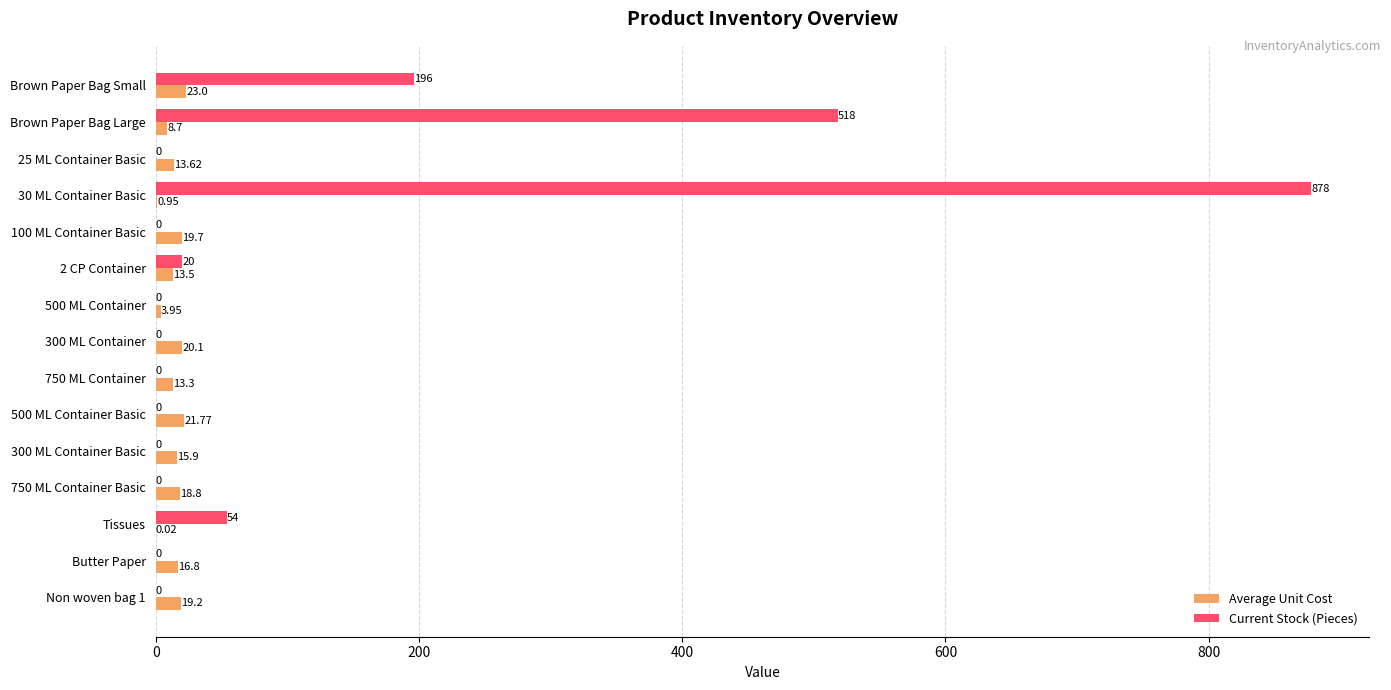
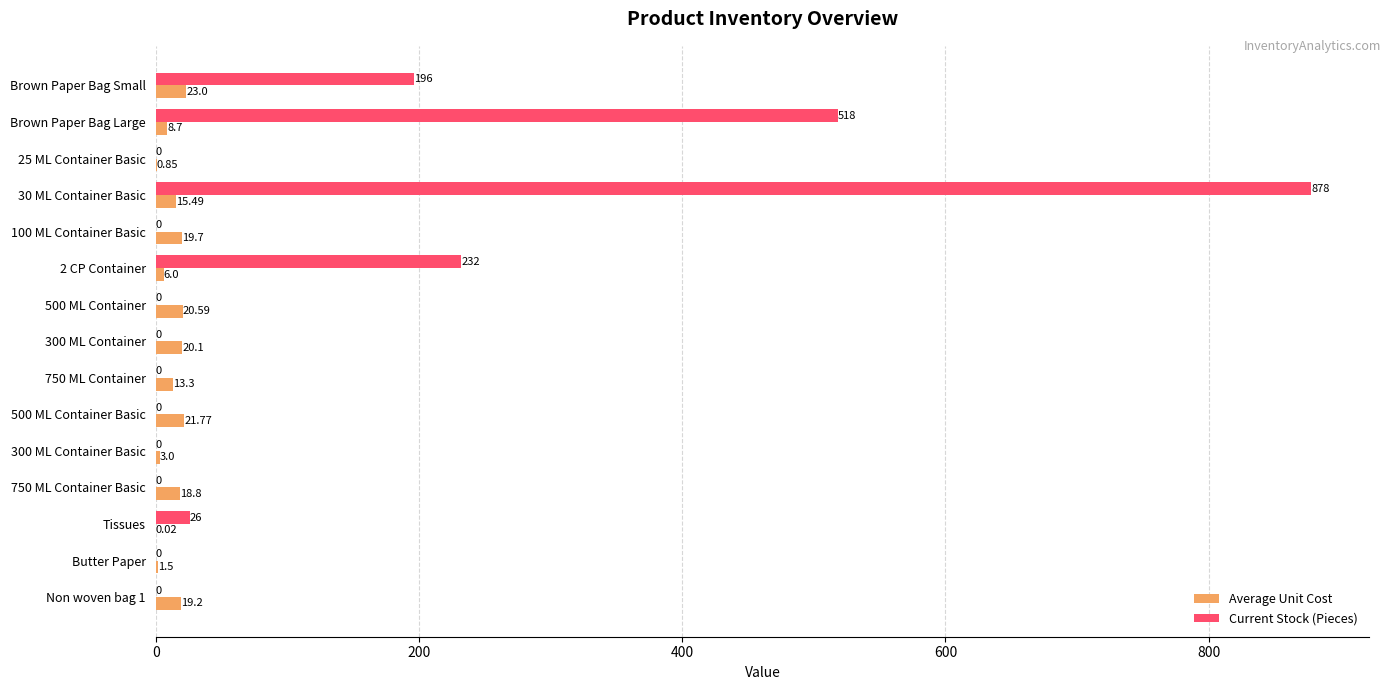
Average Unit Cost, 25 ML Container Basic: 13.62 -> 0.85
Average Unit Cost, 30 ML Container Basic: 0.95 -> 15.49
Current Stock (Pieces), 2 CP Container: 20 -> 232
Average Unit Cost, 2 CP Container: 13.5 -> 6.0
Average Unit Cost, 500 ML Container: 3.95 -> 20.59
Average Unit Cost, 300 ML Container Basic: 15.9 -> 3.0
Current Stock (Pieces), Tissues: 54 -> 26
Average Unit Cost, Butter Paper: 16.8 -> 1.5
